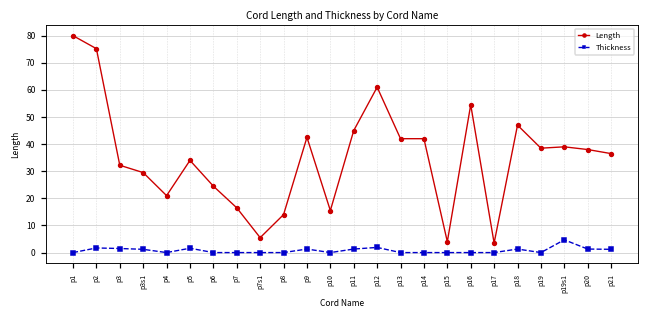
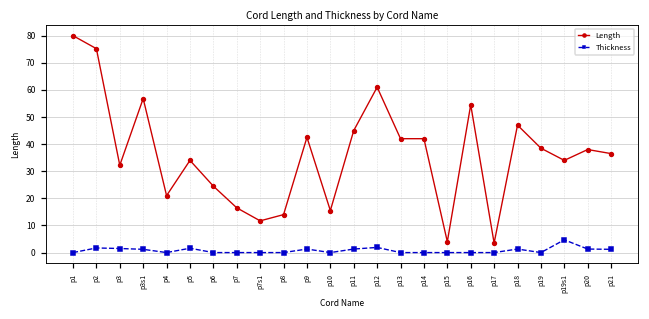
Length, p3s1: 30 -> 57
Length, p7s1: 6 -> 12
Length, p19s1: 39 -> 34
